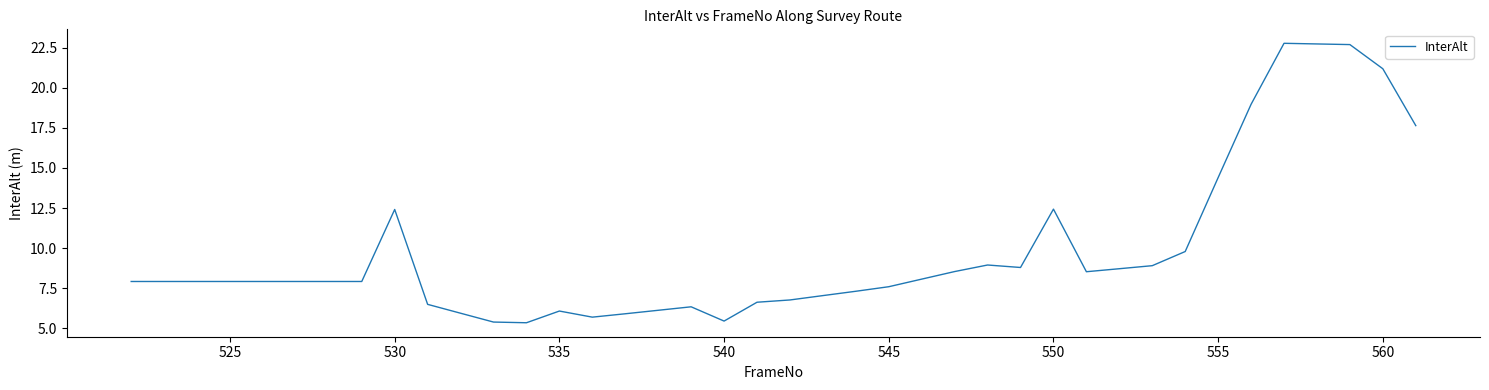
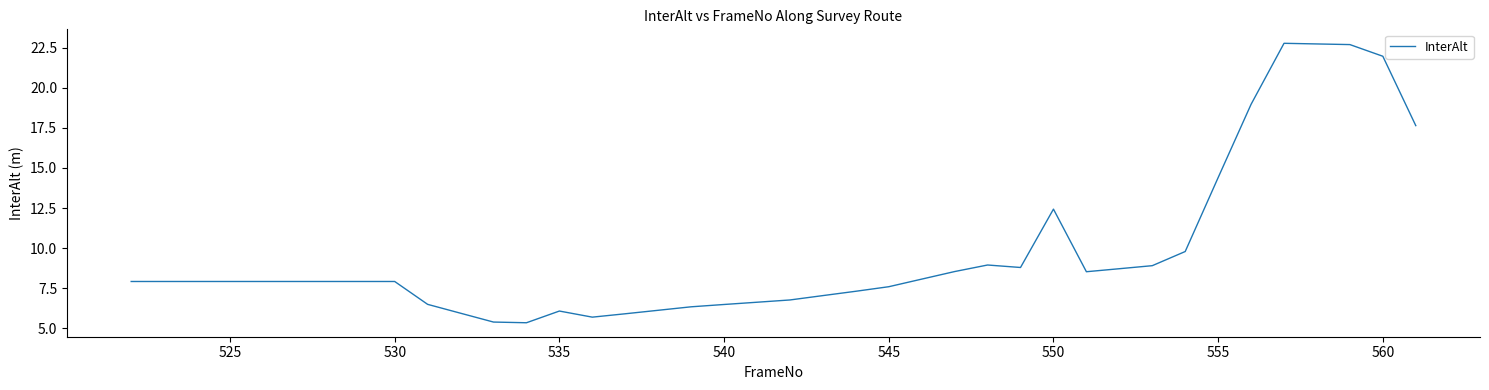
530: 12.4 -> 7.9
540: 5.4 -> 6.5
560: 21.2 -> 22.0
